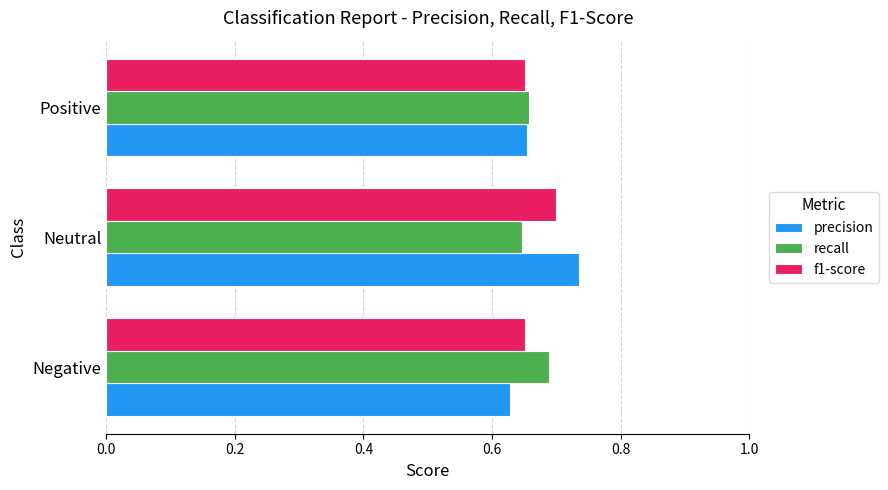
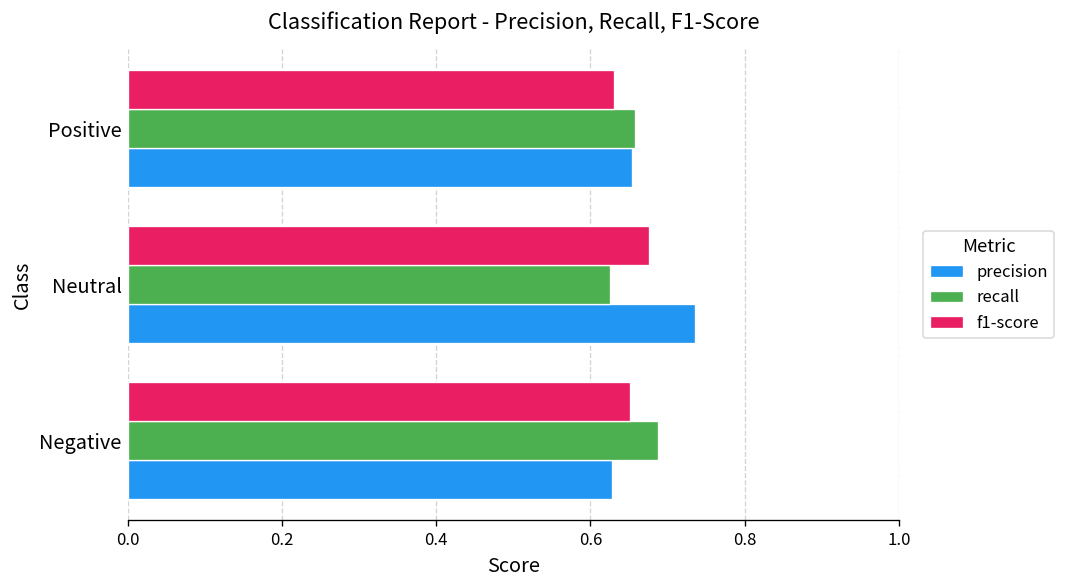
f1-score, Positive: 0.65 -> 0.63
f1-score, Neutral: 0.70 -> 0.68
recall, Neutral: 0.65 -> 0.63
